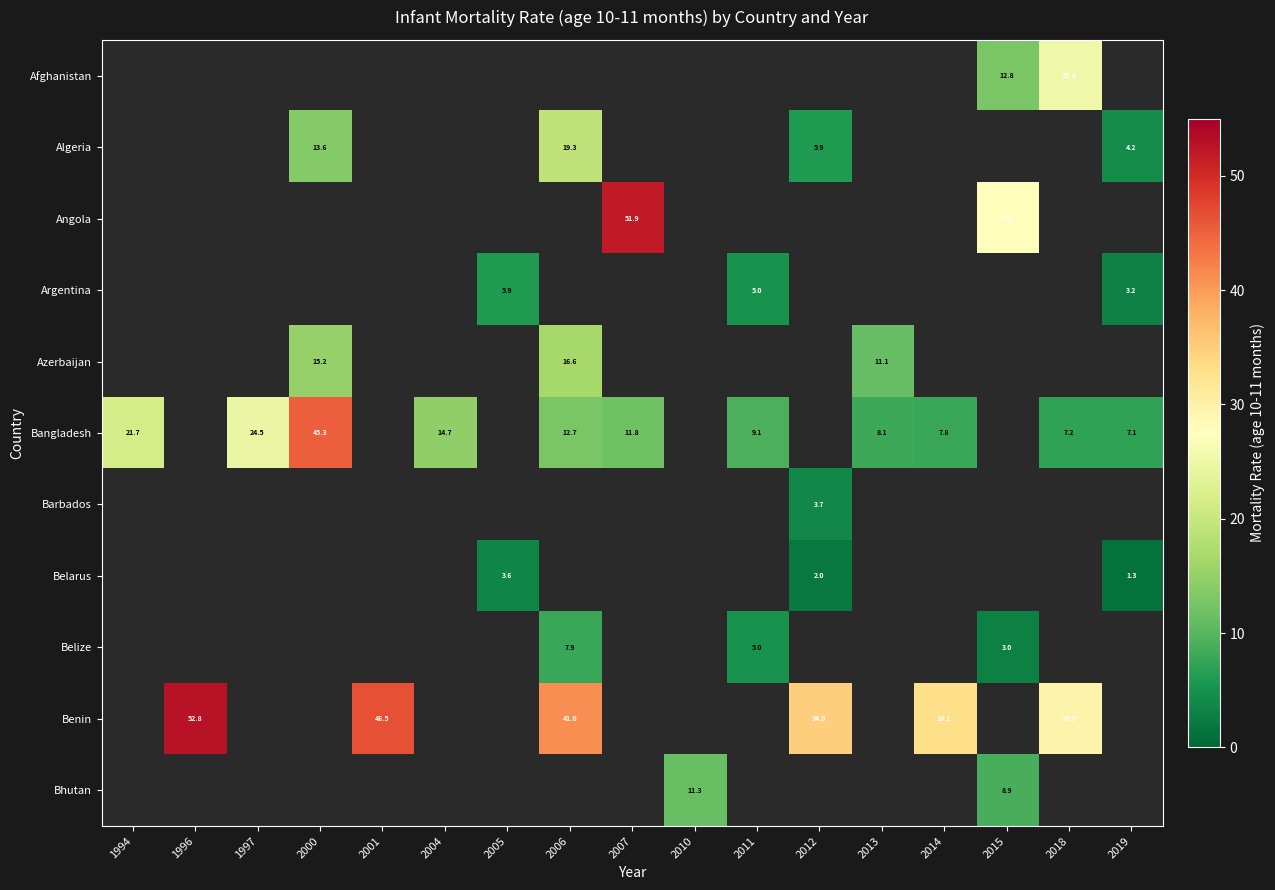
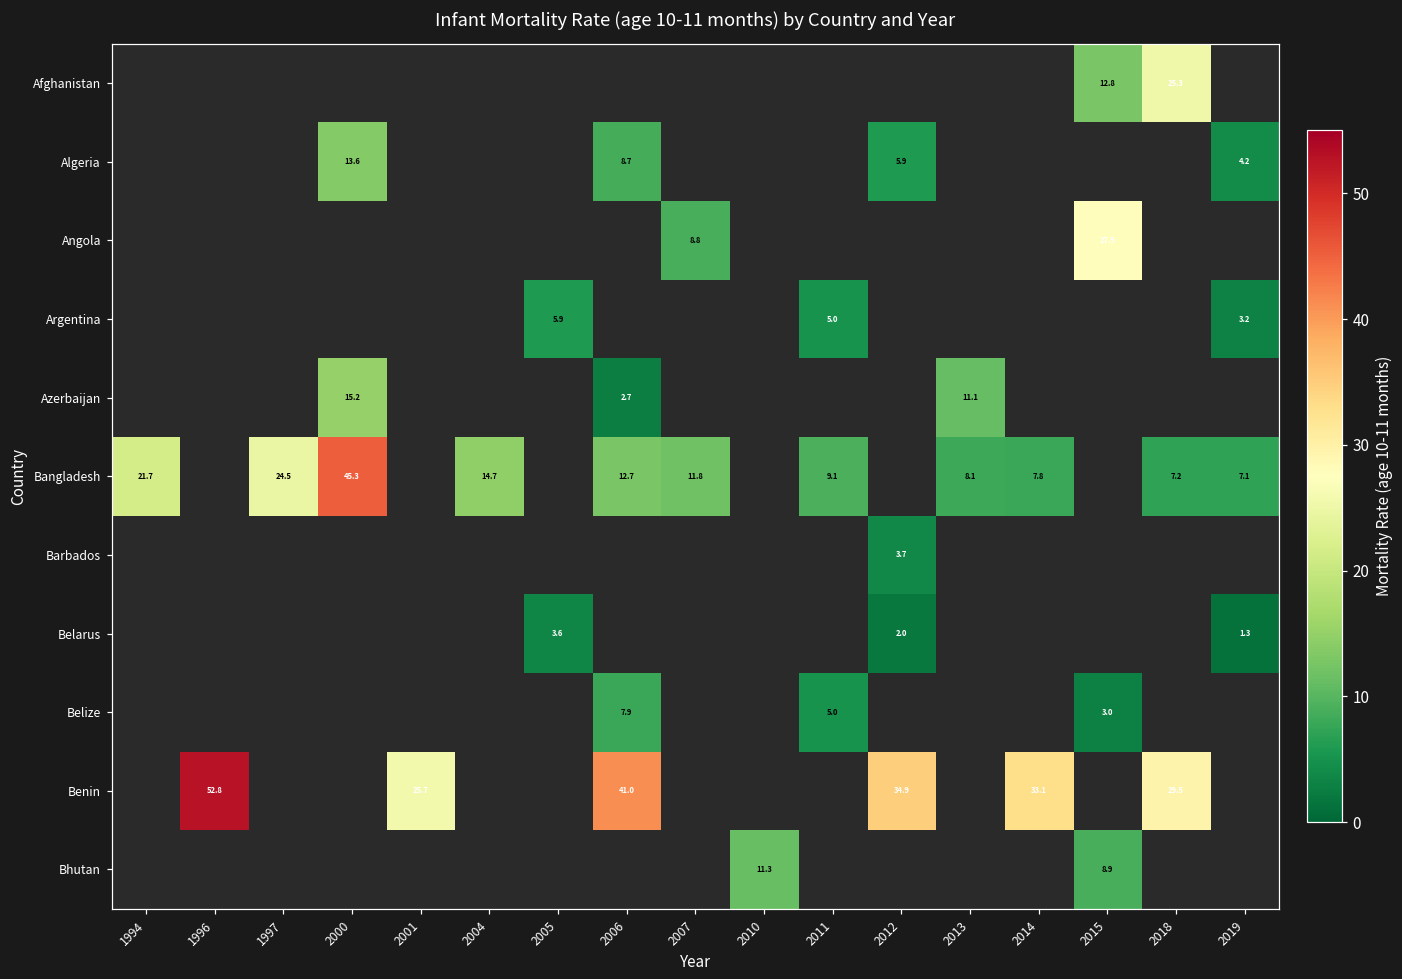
Algeria, 2006: 19.3 -> 8.7
Angola, 2007: 51.9 -> 8.8
Azerbaijan, 2006: 16.6 -> 2.7
Benin, 2001: 46.5 -> 25.7
